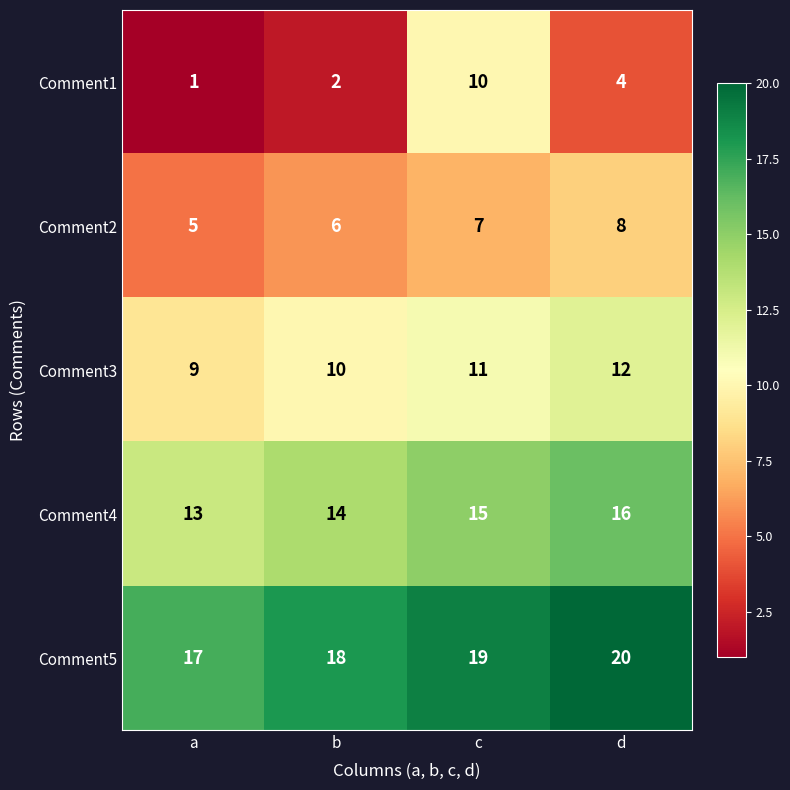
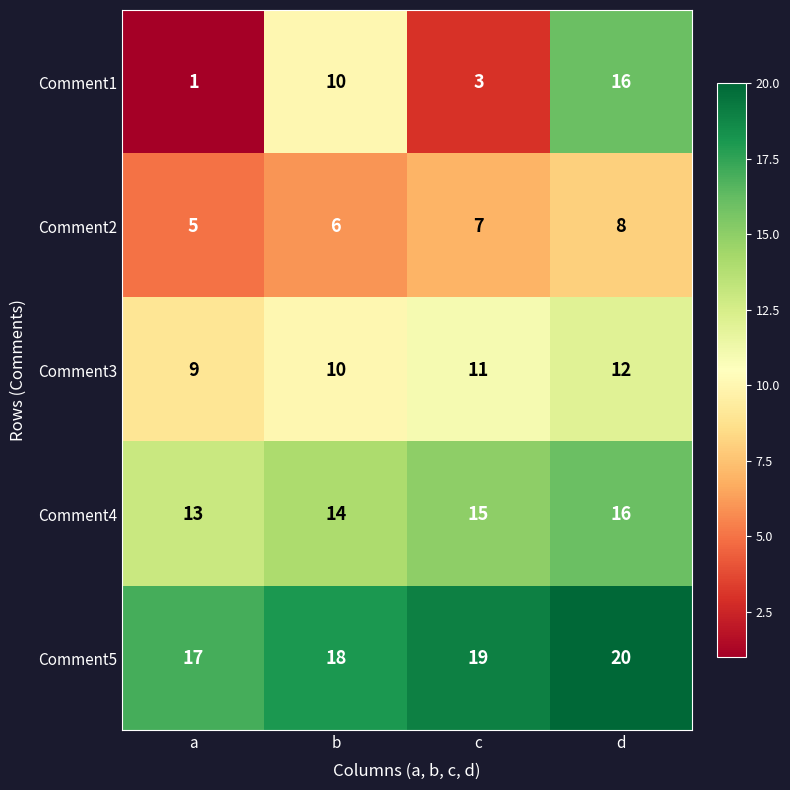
Comment1, b: 2 -> 10
Comment1, c: 10 -> 3
Comment1, d: 4 -> 16
